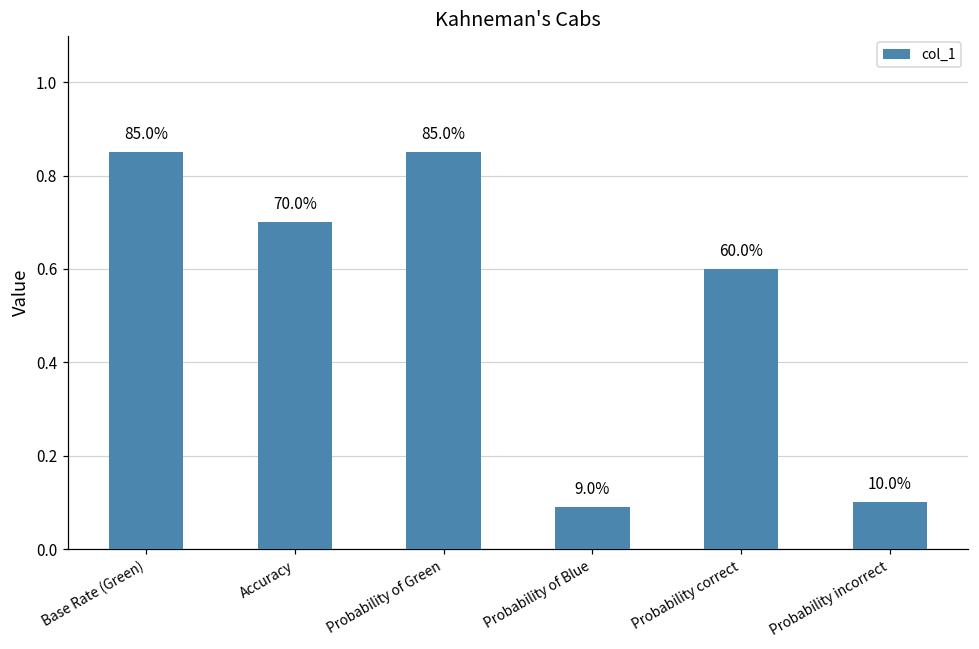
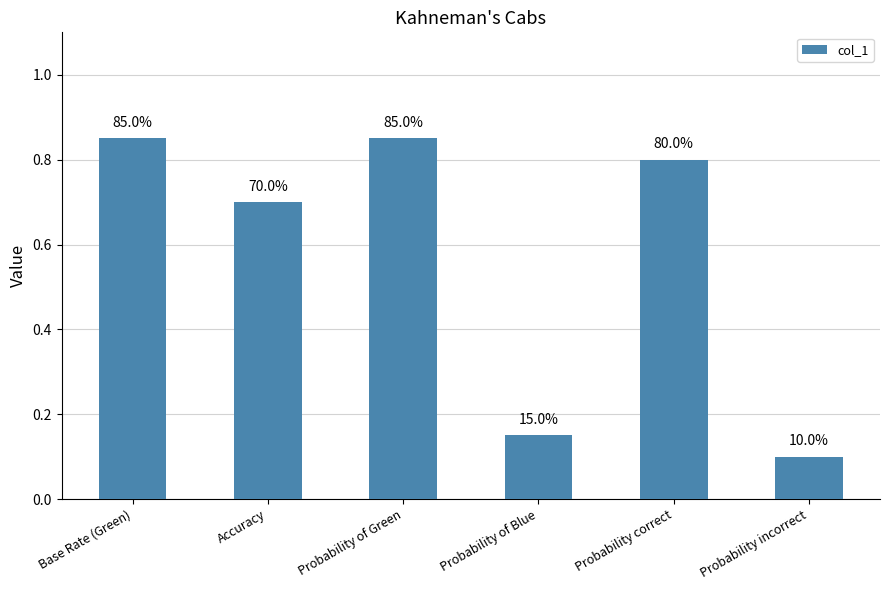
Probability of Blue: 9.0% -> 15.0%
Probability correct: 60.0% -> 80.0%
